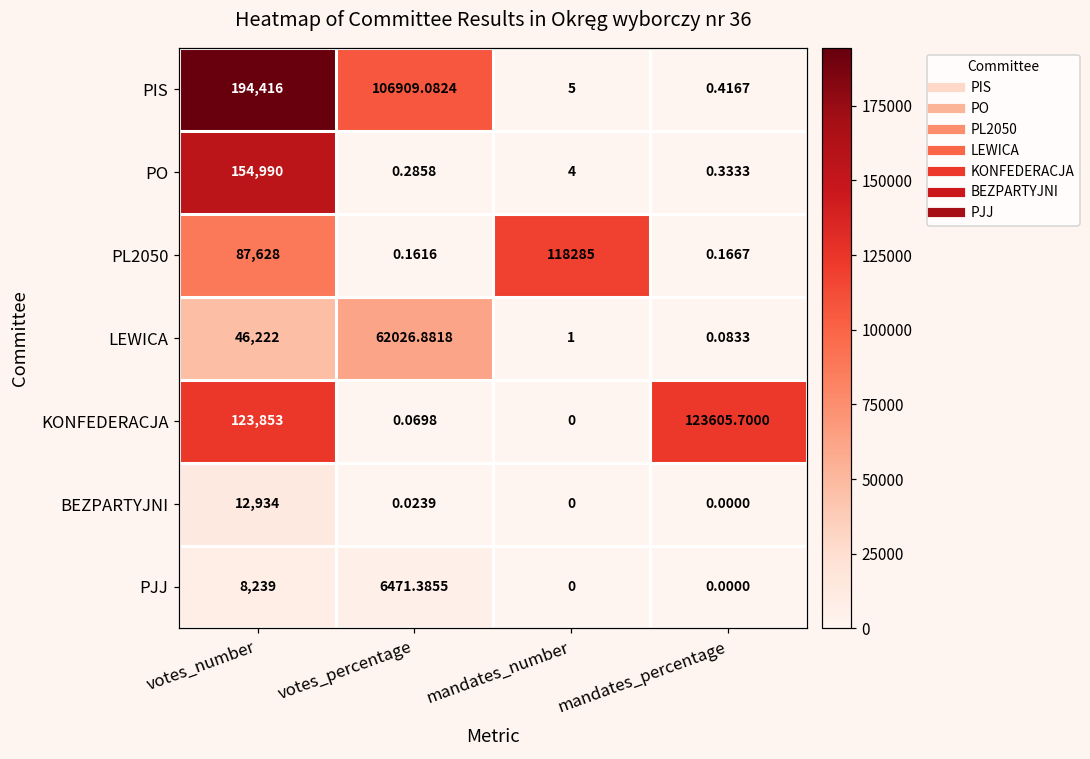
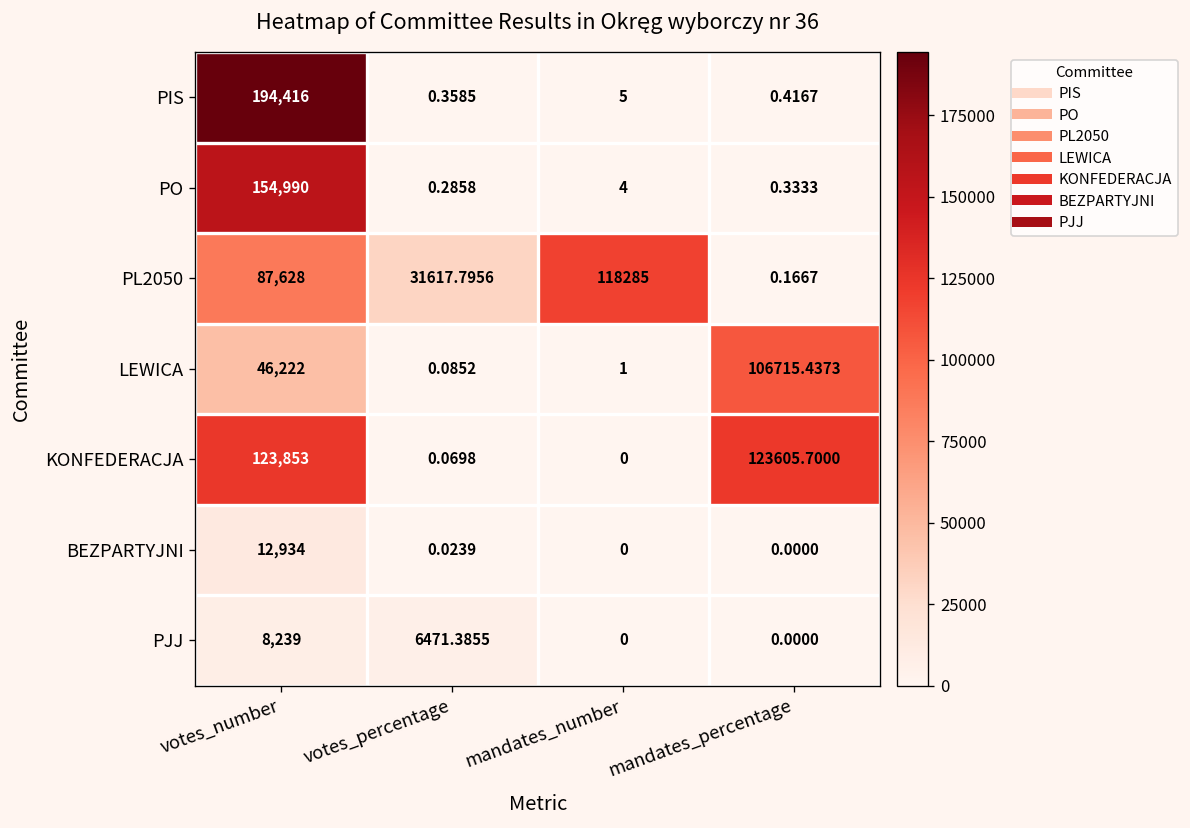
PIS, votes_percentage: 106909.0824 -> 0.3585
PL2050, votes_percentage: 0.1616 -> 31617.7956
LEWICA, votes_percentage: 62026.8818 -> 0.0852
LEWICA, mandates_percentage: 0.0833 -> 106715.4373
